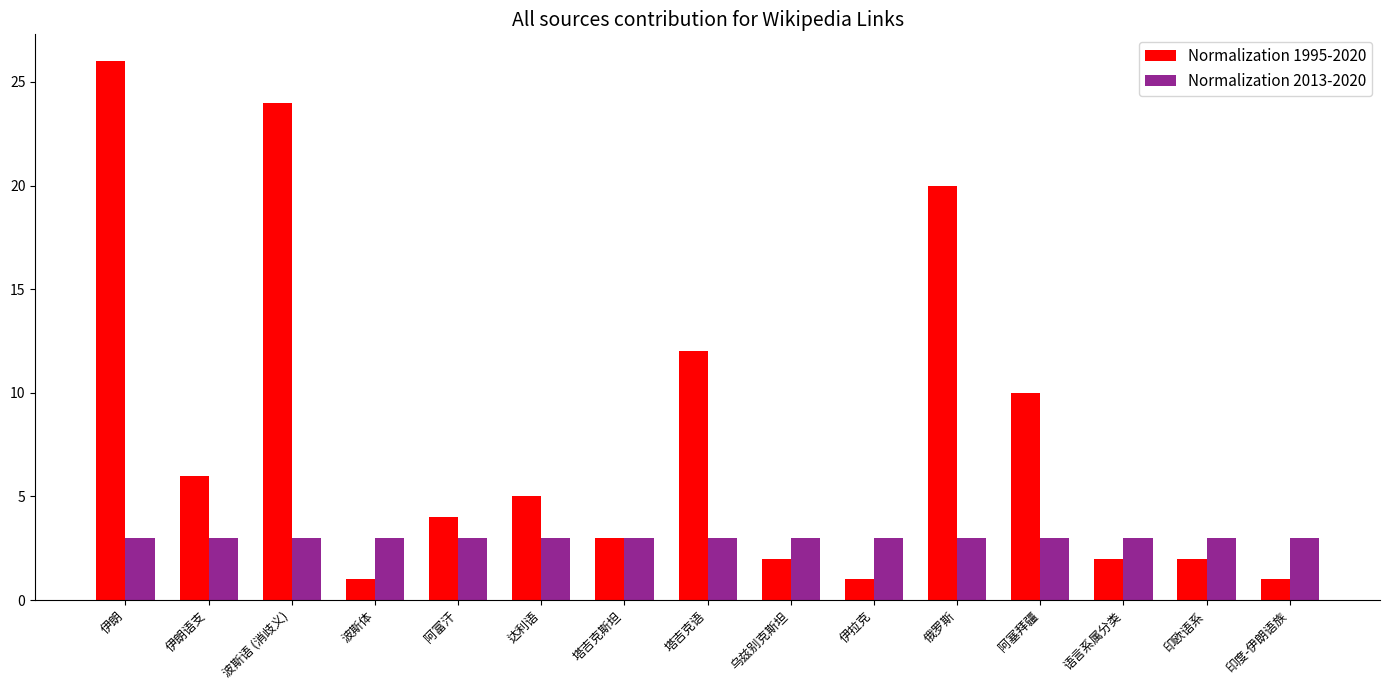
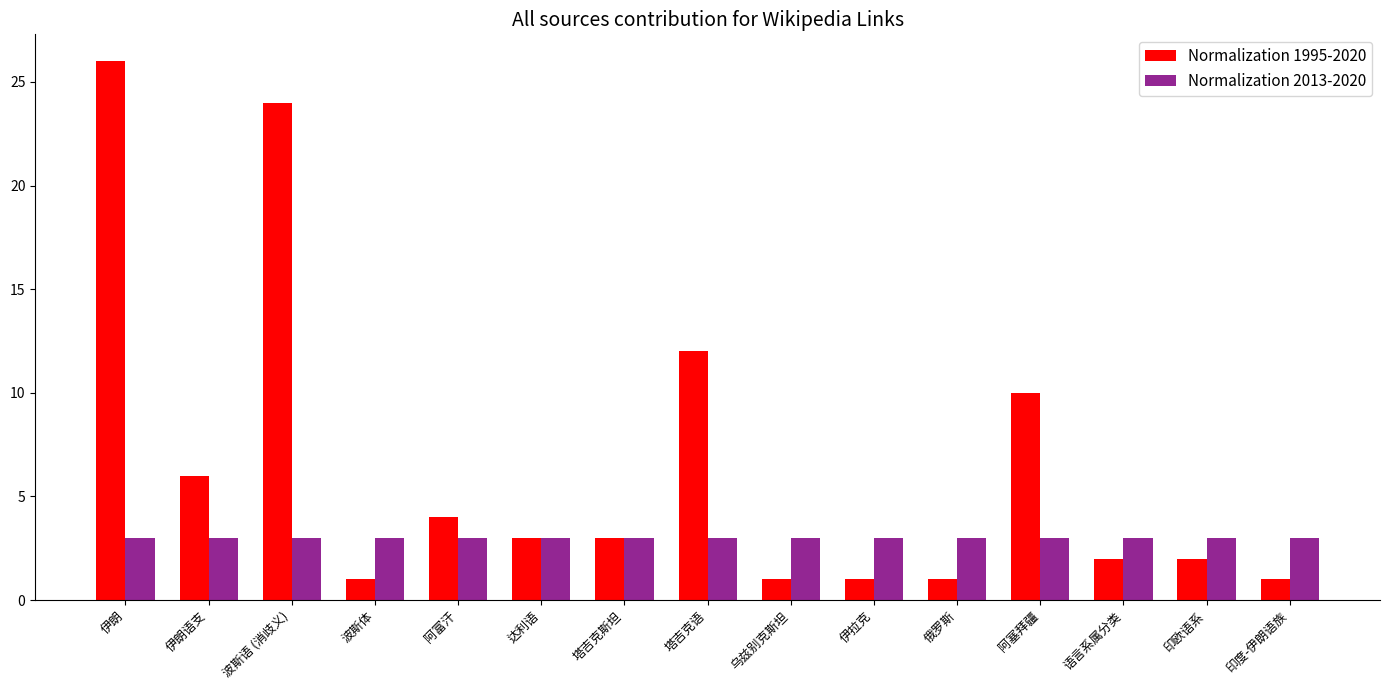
Normalization 1995-2020, 达利语: 5 -> 3
Normalization 1995-2020, 乌兹别克斯坦: 2 -> 1
Normalization 1995-2020, 俄罗斯: 20 -> 1
